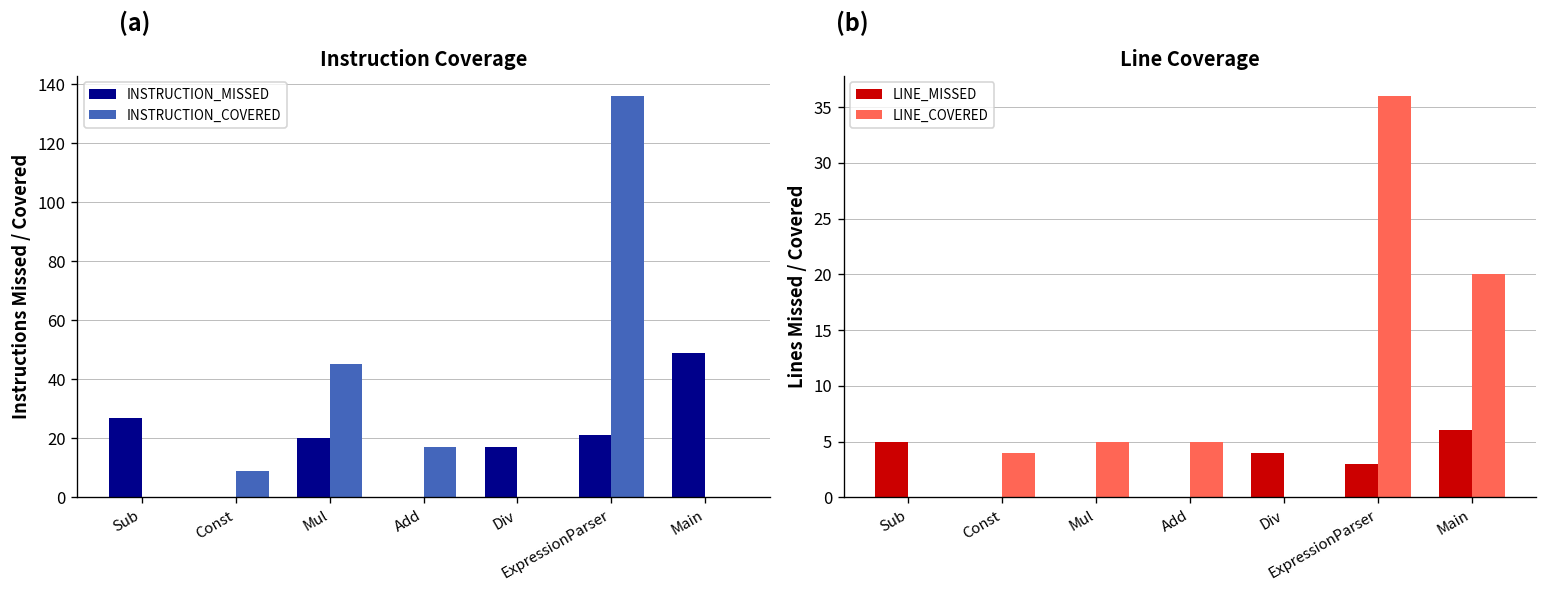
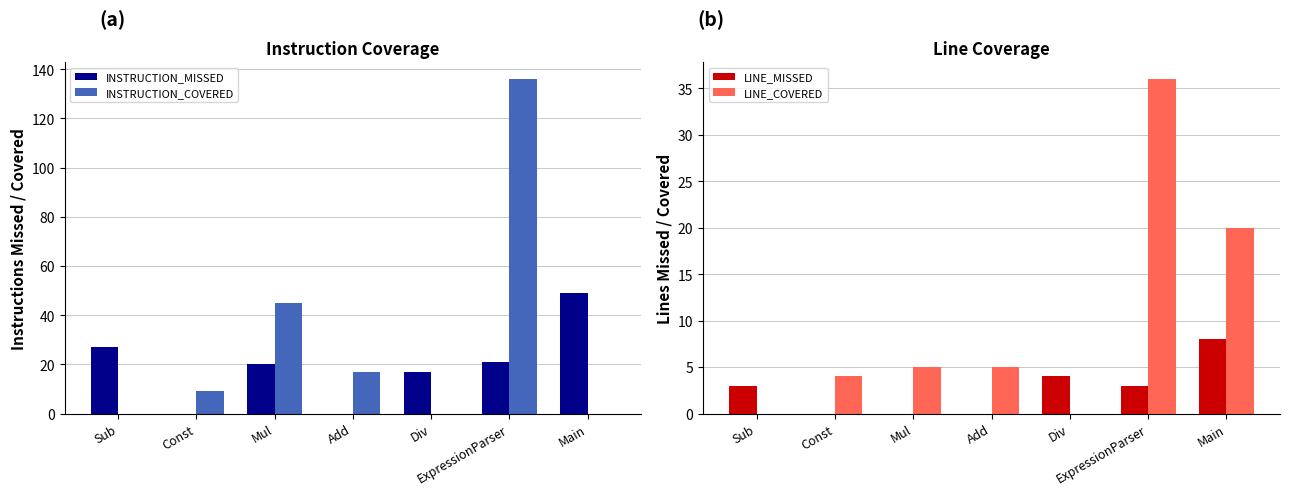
Line Coverage, LINE_MISSED, Sub: 5 -> 3
Line Coverage, LINE_MISSED, Main: 6 -> 8
